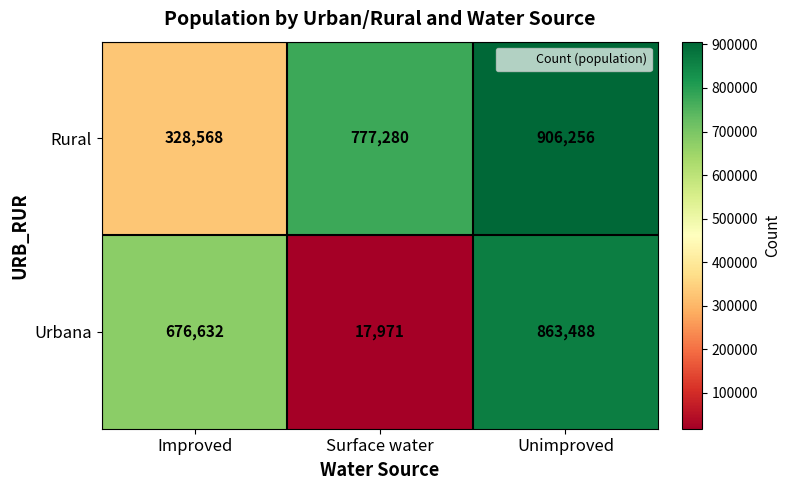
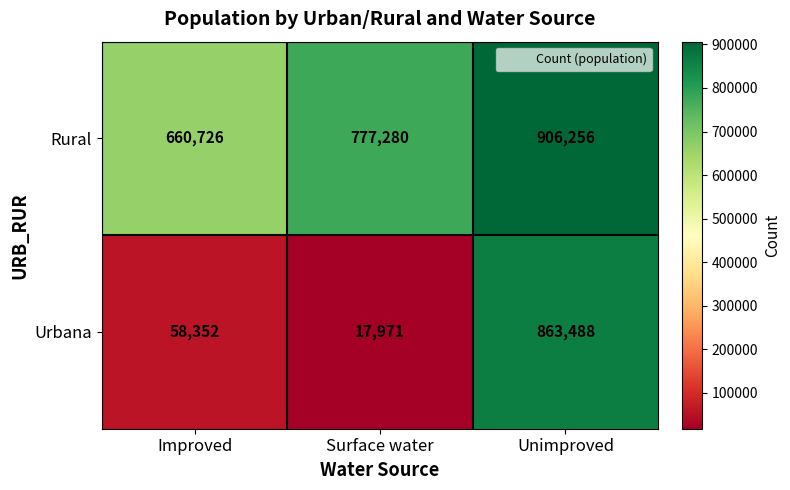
Rural, Improved: 328,568 -> 660,726
Urbana, Improved: 676,632 -> 58,352
